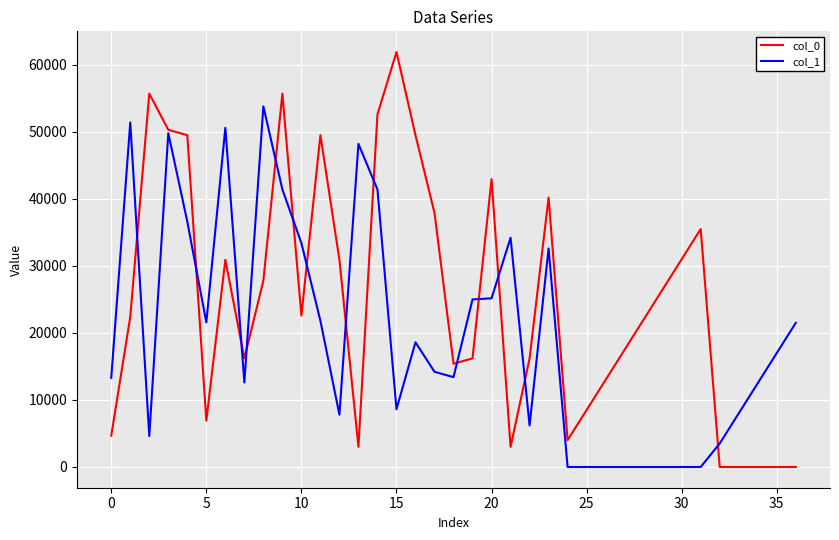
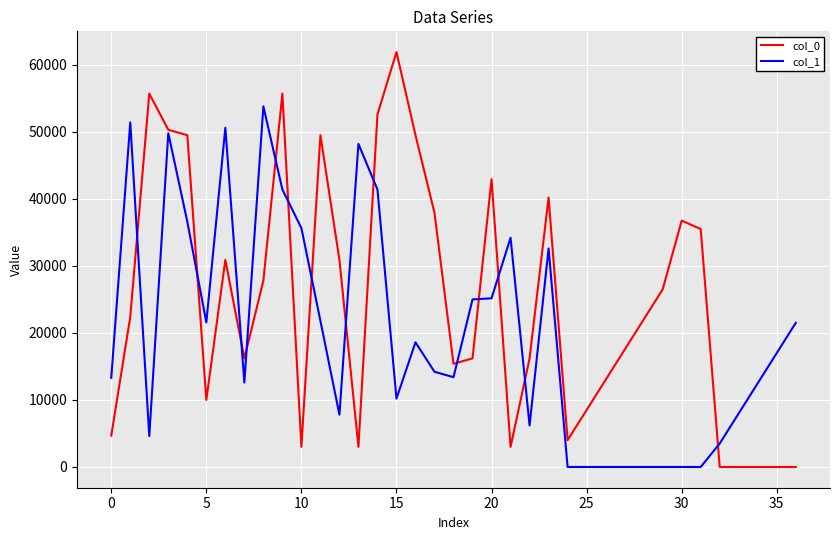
col_0, 5: 7000 -> 10000
col_0, 10: 23000 -> 3000
col_1, 10: 33000 -> 36000
col_1, 15: 9000 -> 10000
col_0, 30: 31000 -> 37000
